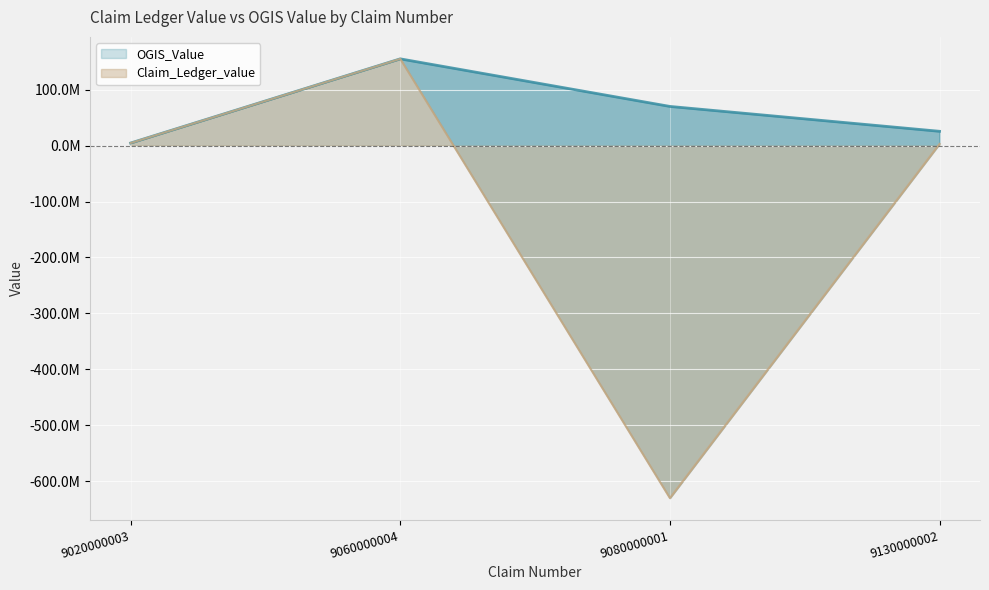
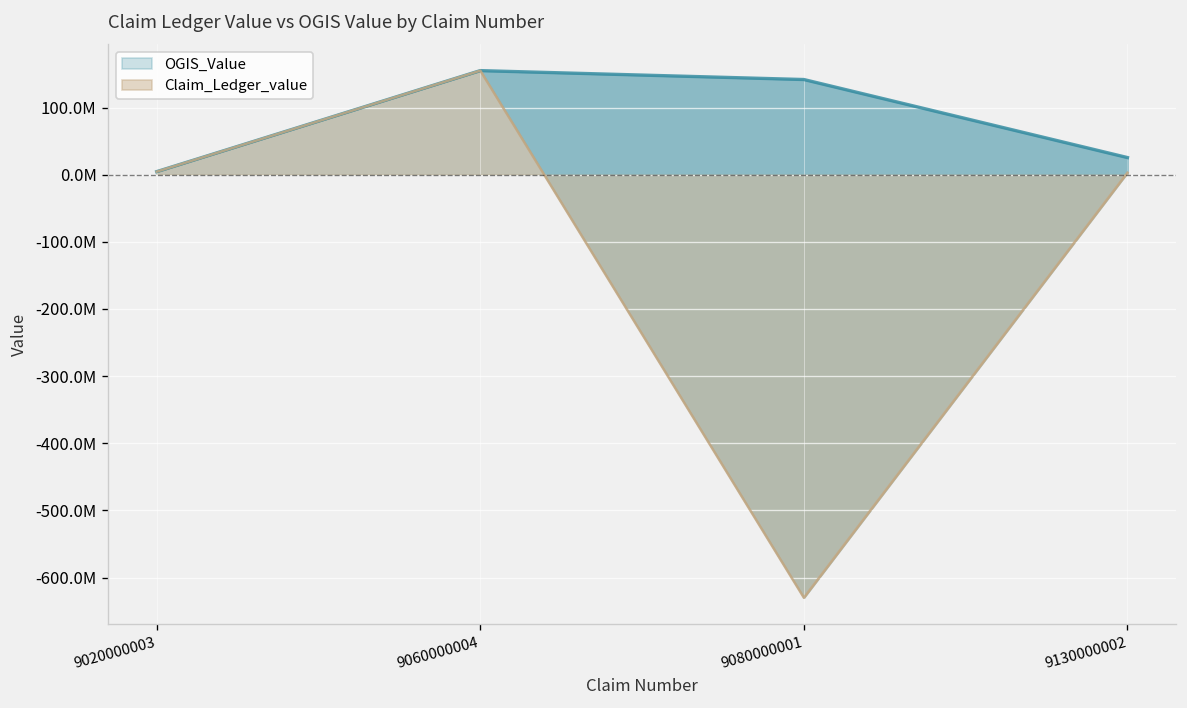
OGIS_Value, 9080000001: 70000000 -> 140000000
